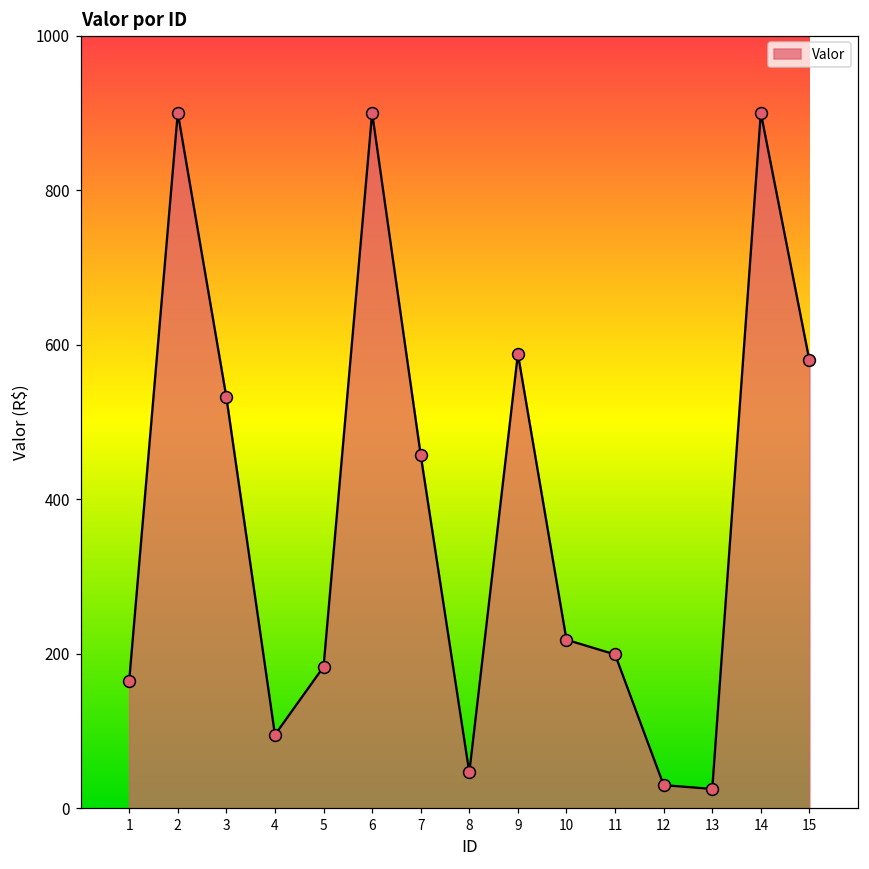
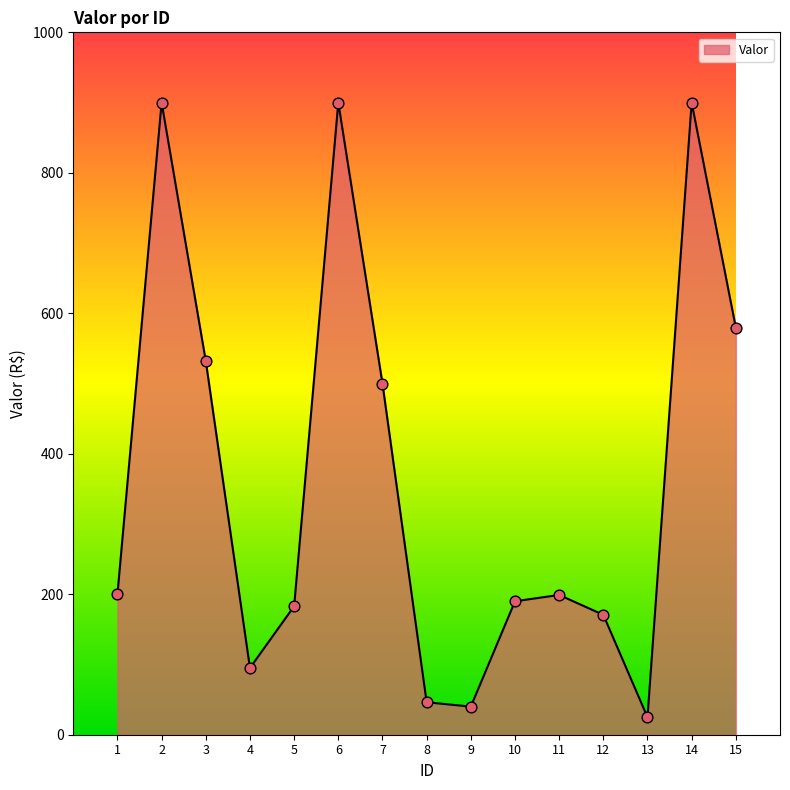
1: 170 -> 200
7: 460 -> 500
9: 590 -> 40
10: 220 -> 190
12: 30 -> 170
